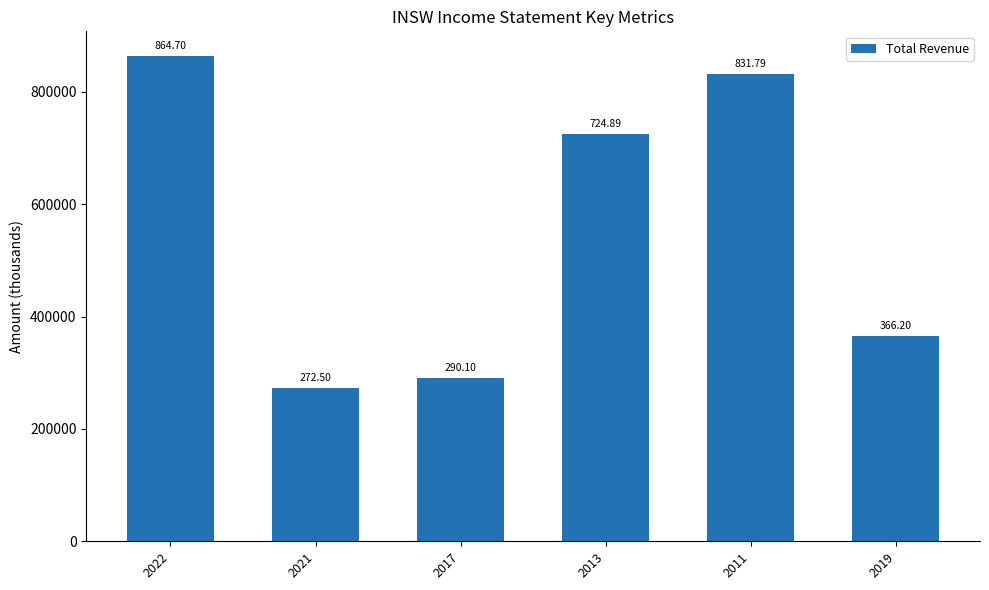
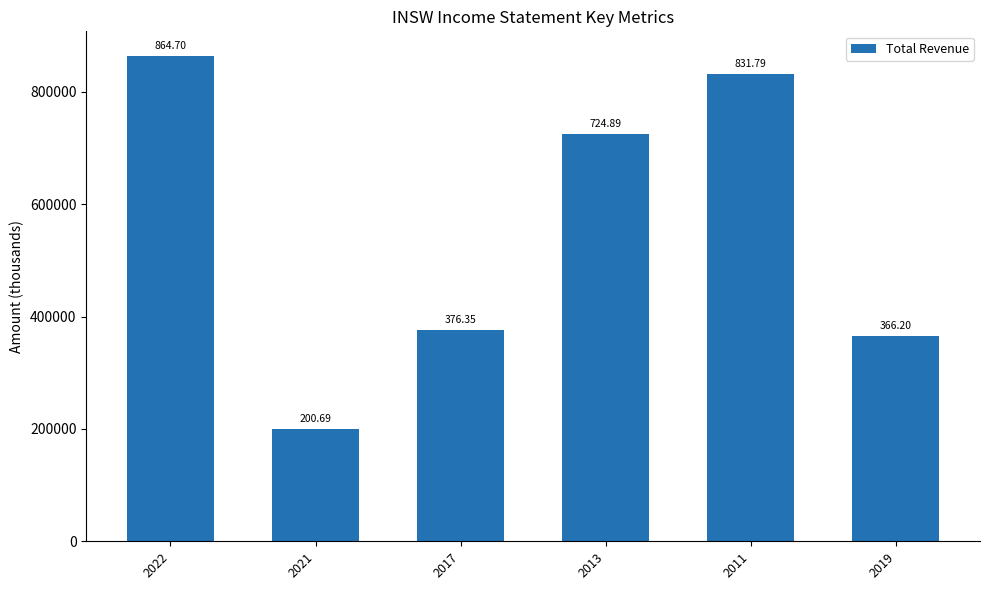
2021: 272.50 -> 200.69
2017: 290.10 -> 376.35
